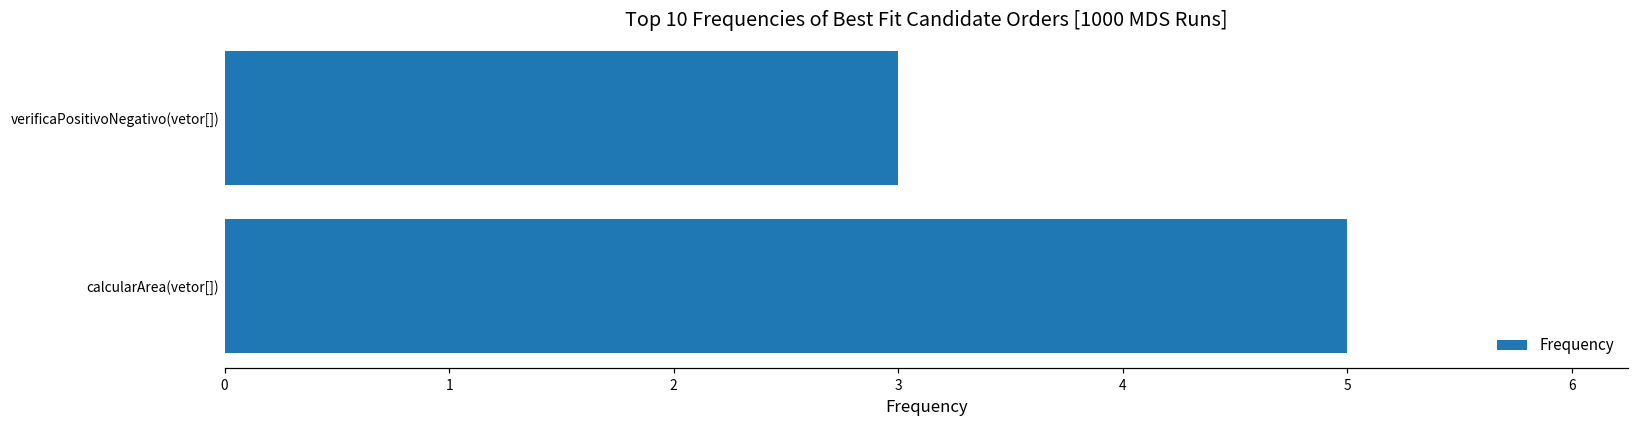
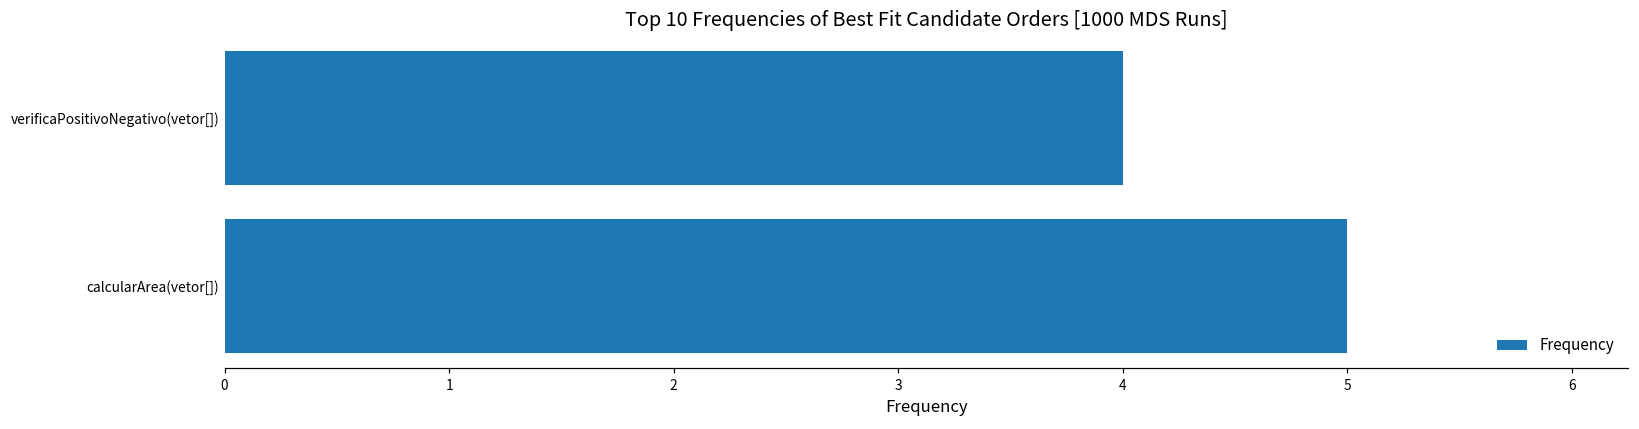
verificaPositivoNegativo(vetor[]): 3 -> 4
